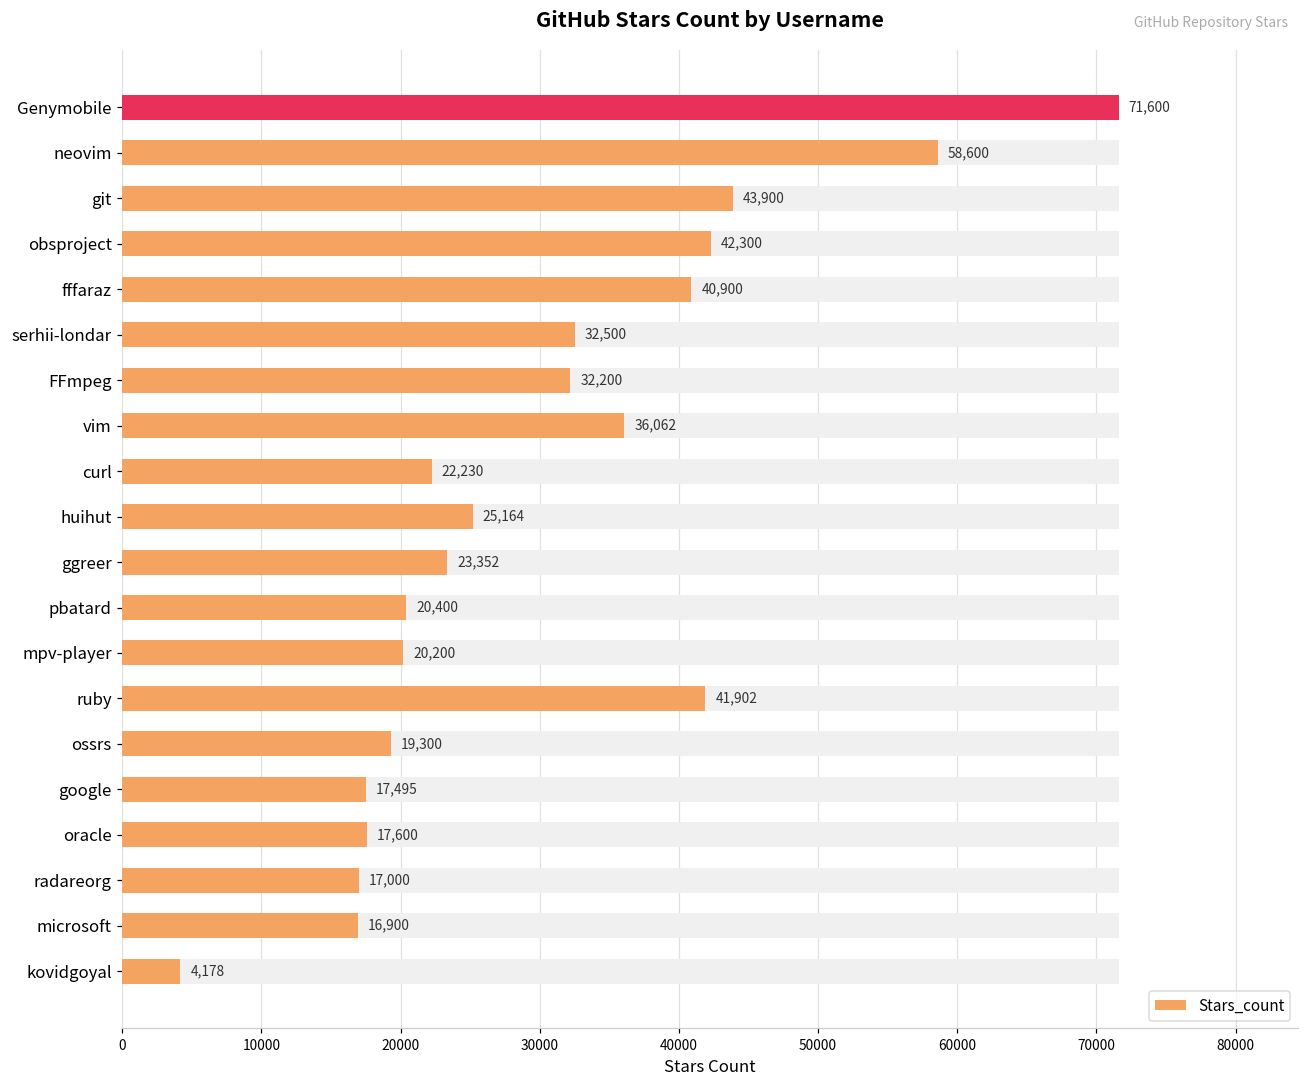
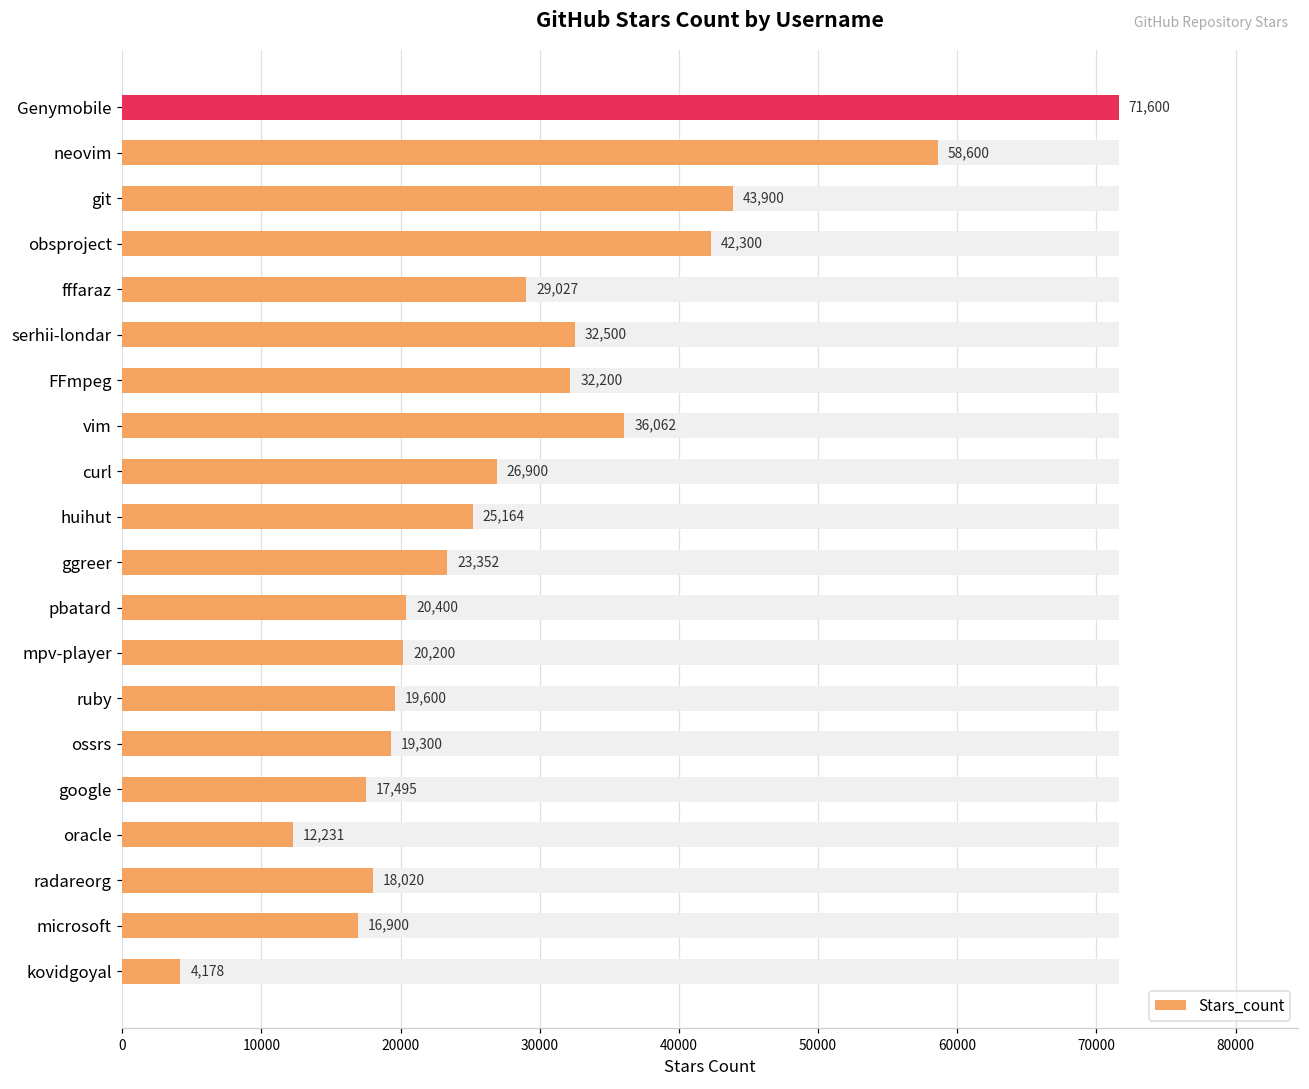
Stars_count, fffaraz: 40,900 -> 29,027
Stars_count, curl: 22,230 -> 26,900
Stars_count, ruby: 41,902 -> 19,600
Stars_count, oracle: 17,600 -> 12,231
Stars_count, radareorg: 17,000 -> 18,020
